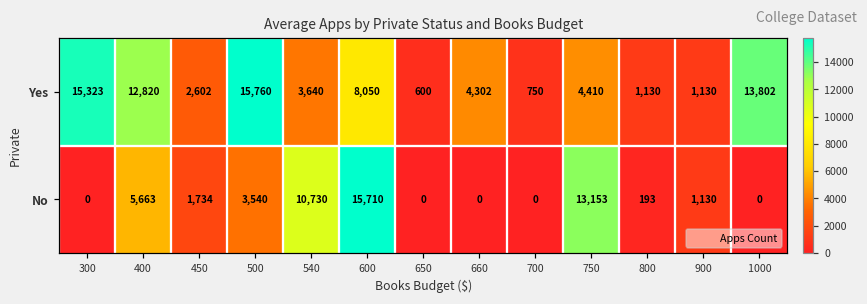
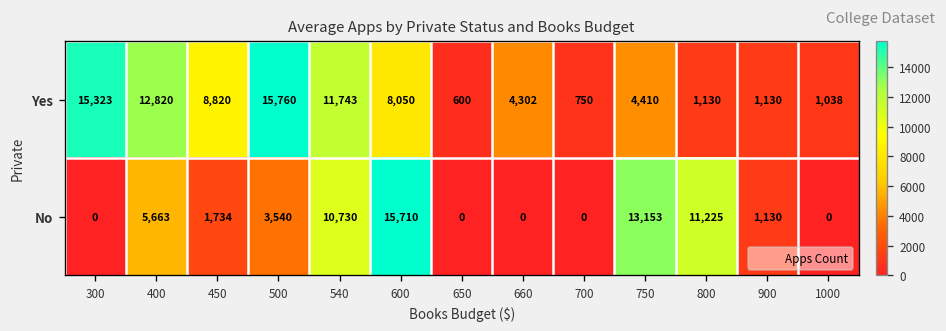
Yes, 450: 2,602 -> 8,820
Yes, 540: 3,640 -> 11,743
Yes, 1000: 13,802 -> 1,038
No, 800: 193 -> 11,225
